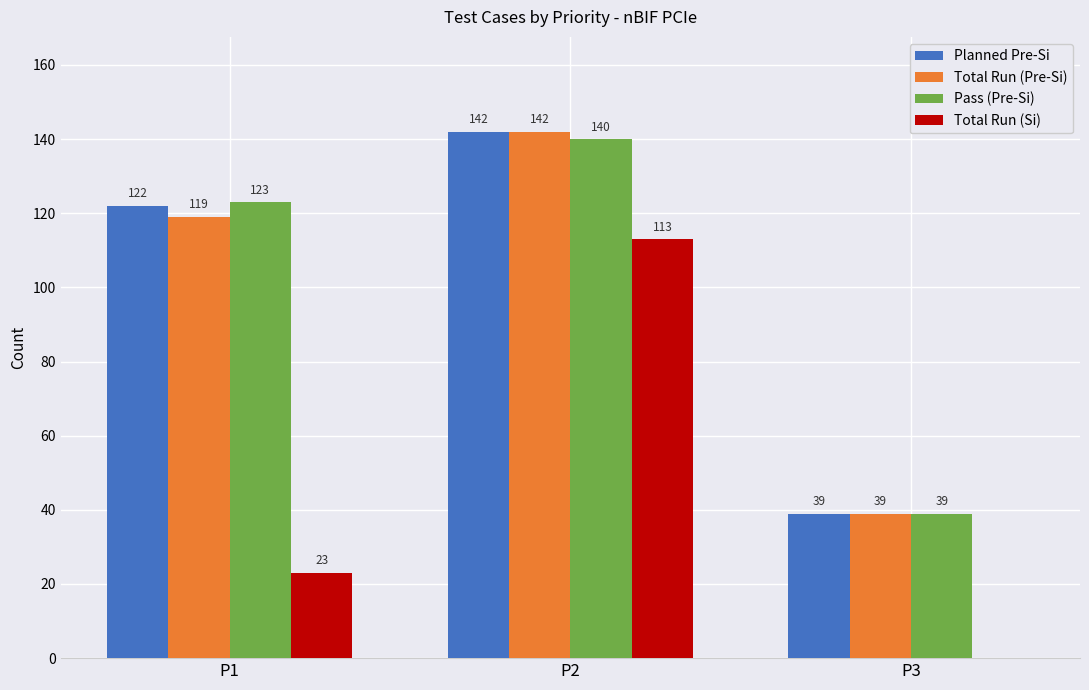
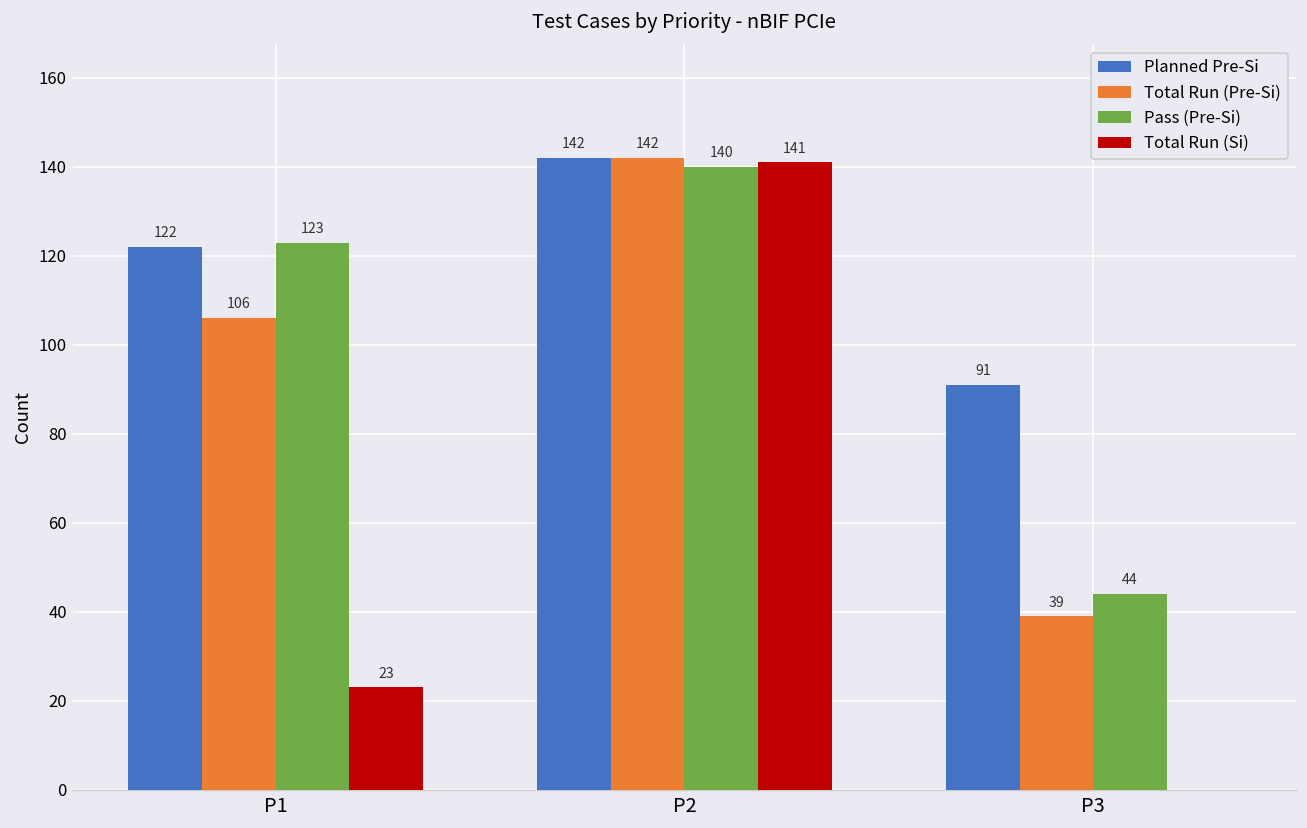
Total Run (Pre-Si), P1: 119 -> 106
Total Run (Si), P2: 113 -> 141
Planned Pre-Si, P3: 39 -> 91
Pass (Pre-Si), P3: 39 -> 44
